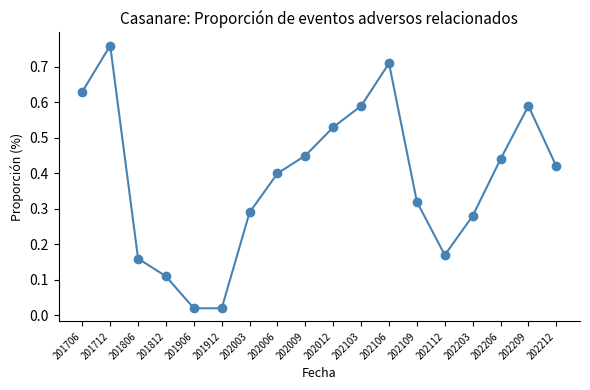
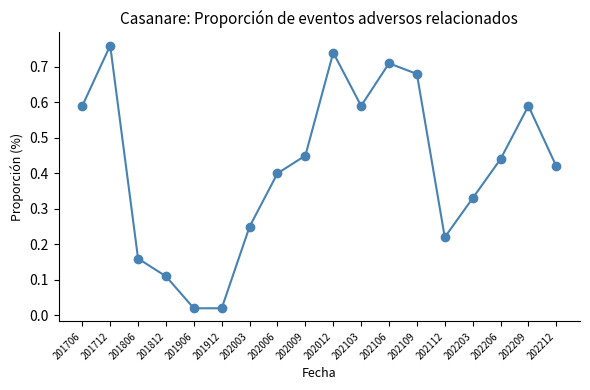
201706: 0.63 -> 0.59
202003: 0.29 -> 0.25
202012: 0.53 -> 0.74
202109: 0.32 -> 0.68
202112: 0.17 -> 0.22
202203: 0.28 -> 0.33
